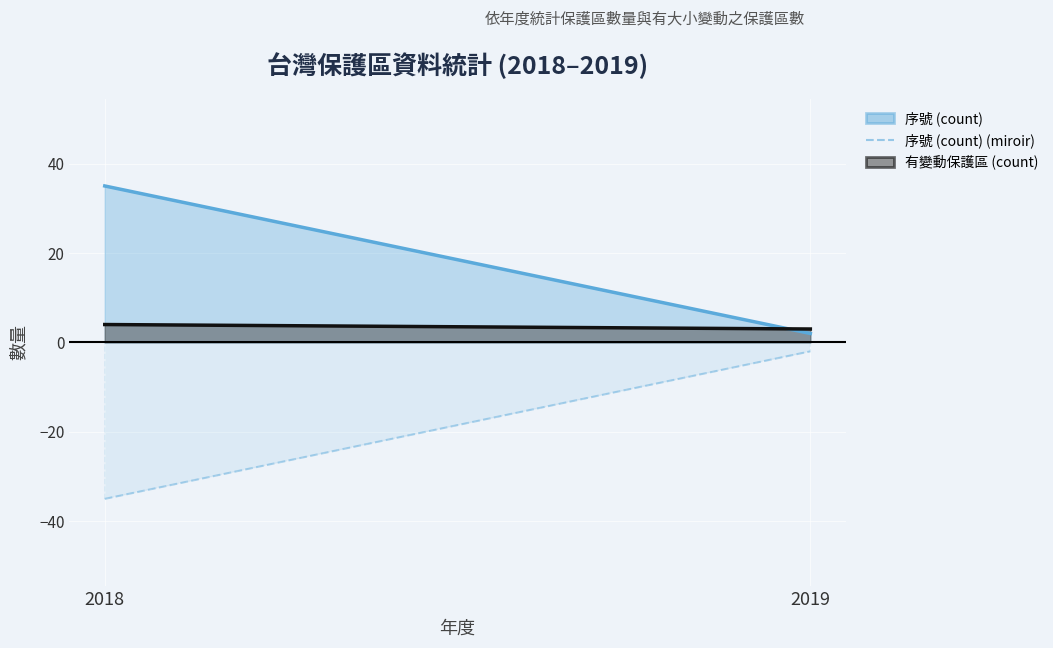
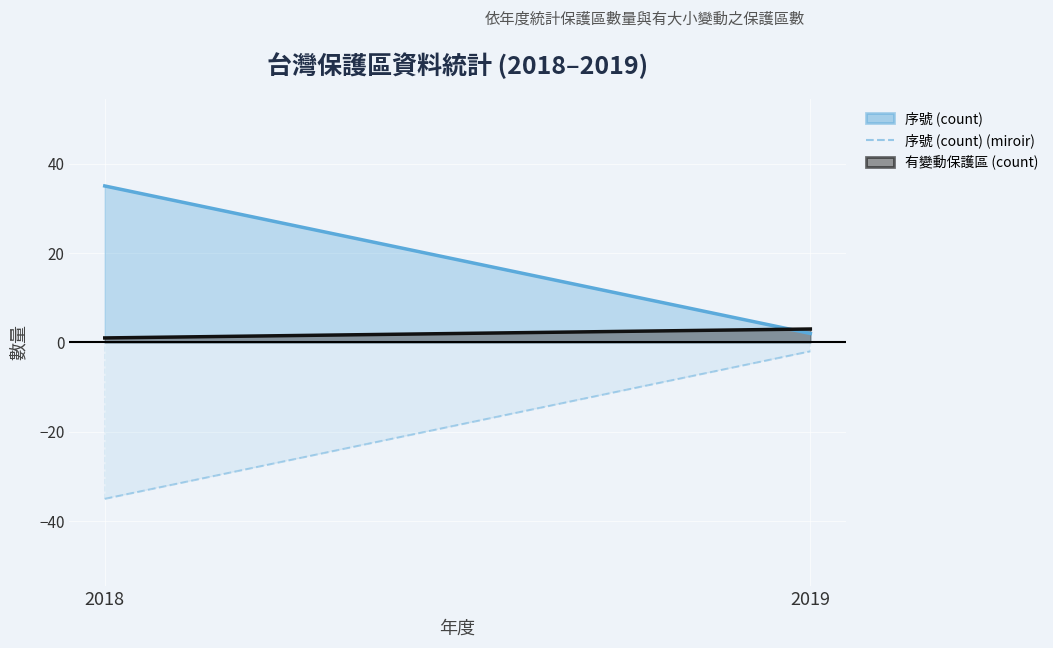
有變動保護區 (count), 2018: 4 -> 1
